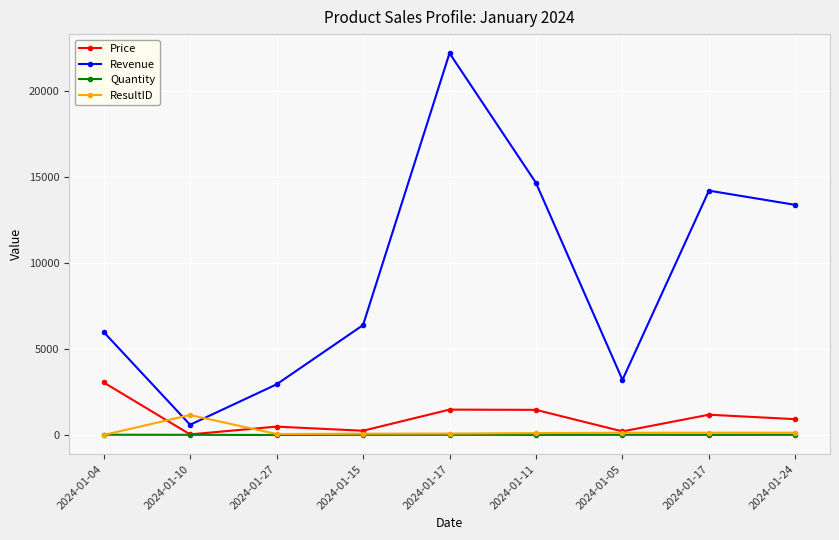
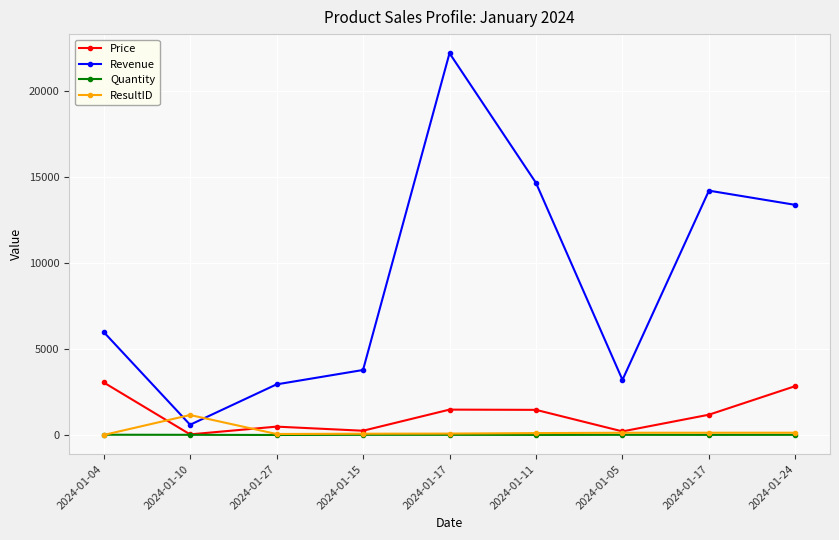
Revenue, 2024-01-15: 6400 -> 3800
Price, 2024-01-24: 900 -> 2900
